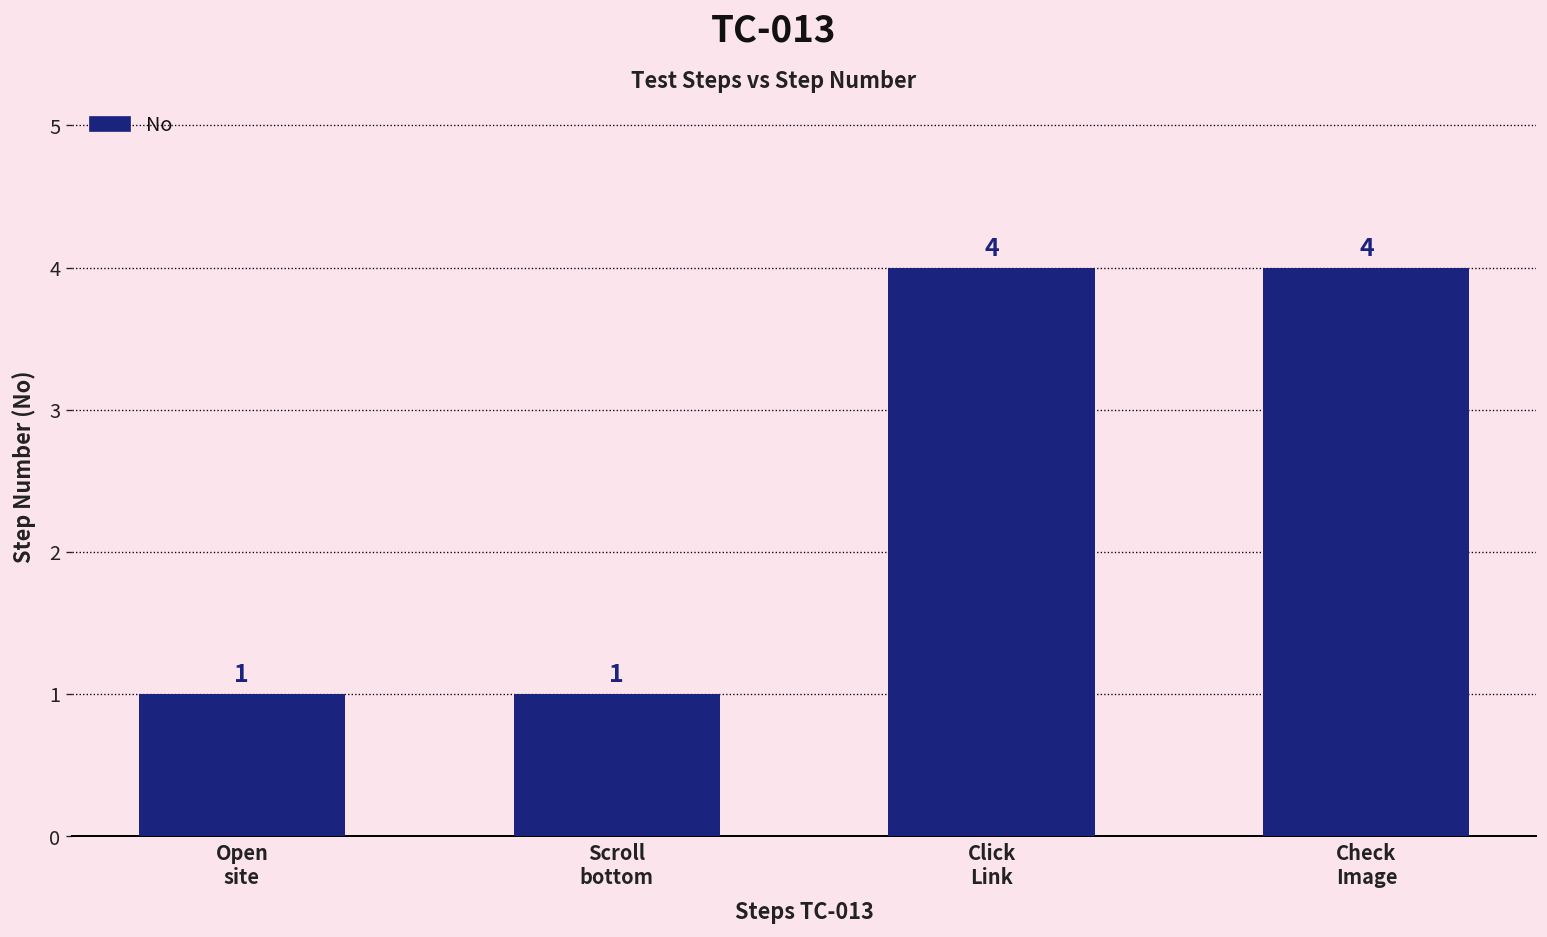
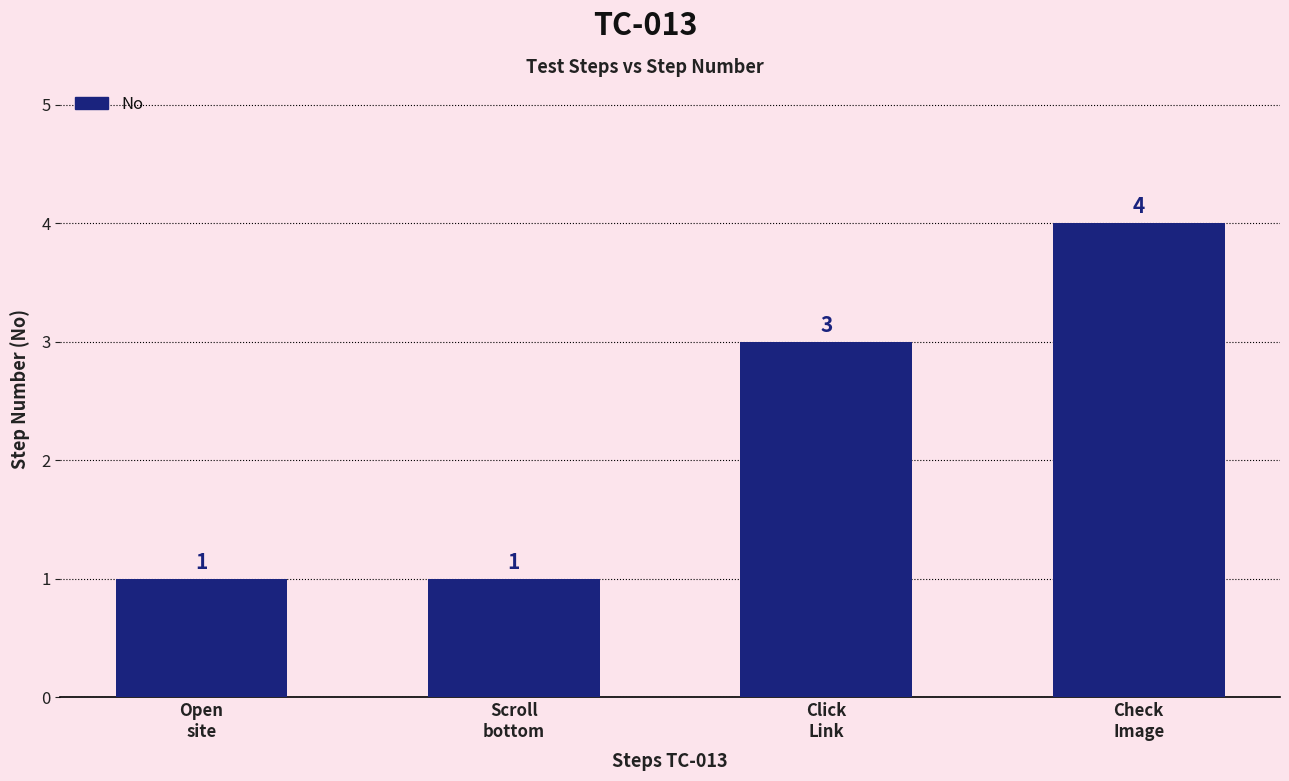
Click Link: 4 -> 3
